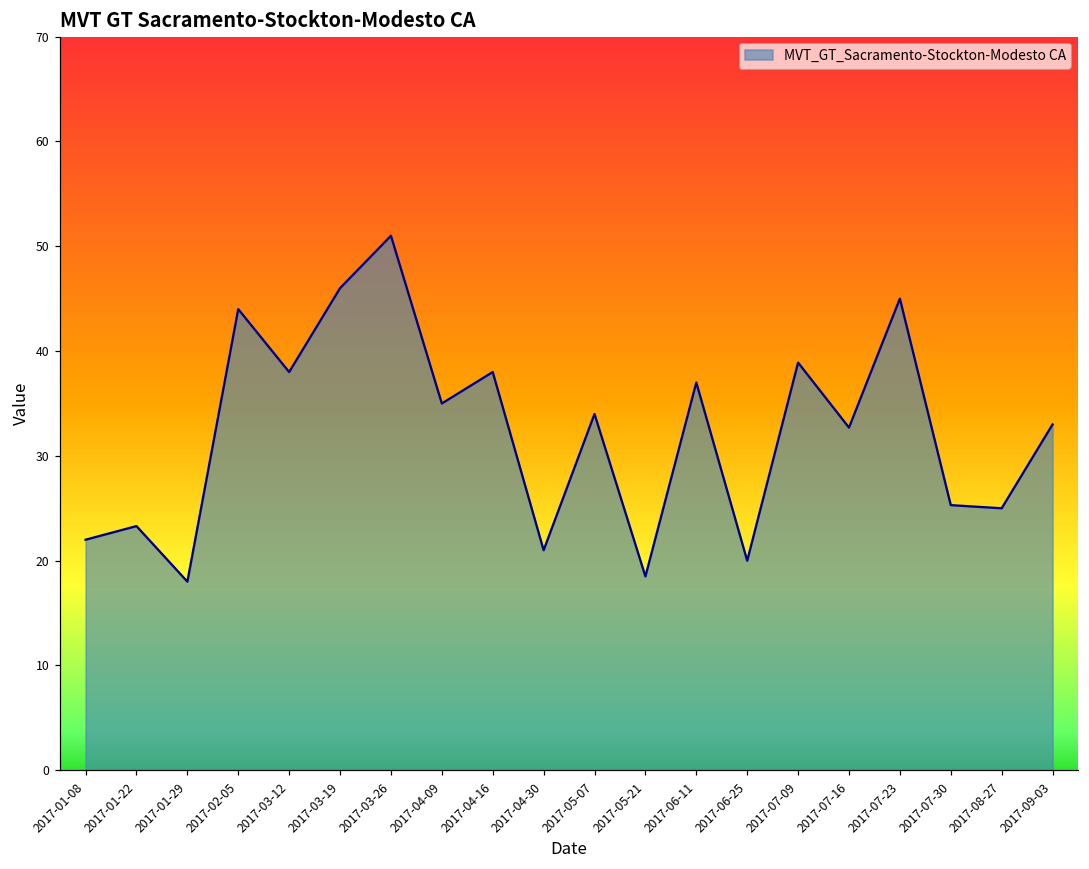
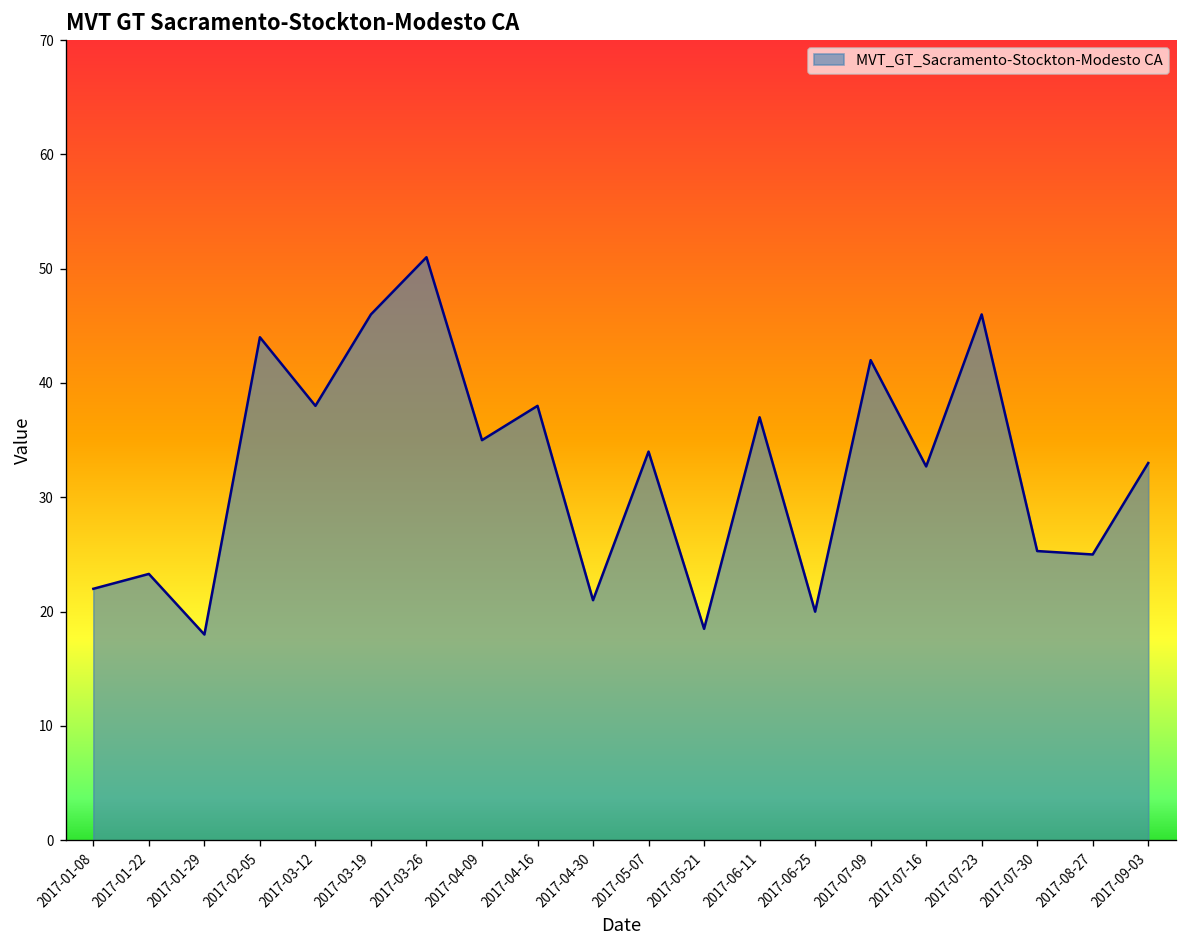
2017-07-09: 39 -> 42
2017-07-23: 45 -> 46
